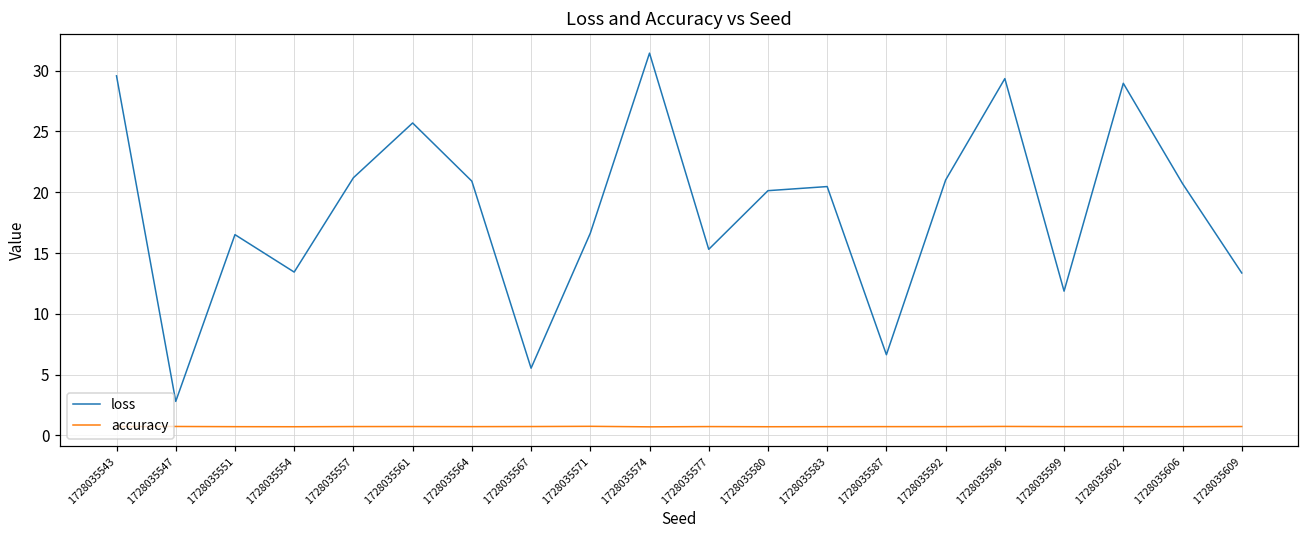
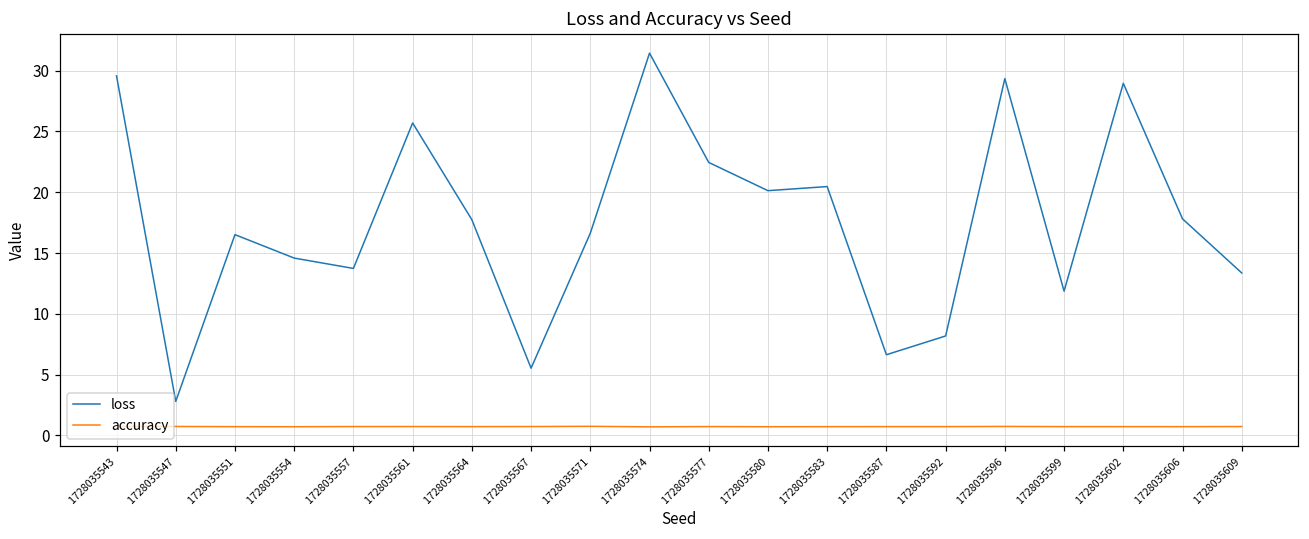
loss, 1728035554: 13.4 -> 14.6
loss, 1728035557: 21.2 -> 13.7
loss, 1728035564: 20.9 -> 17.7
loss, 1728035577: 15.3 -> 22.4
loss, 1728035592: 21.0 -> 8.2
loss, 1728035606: 20.7 -> 17.8
